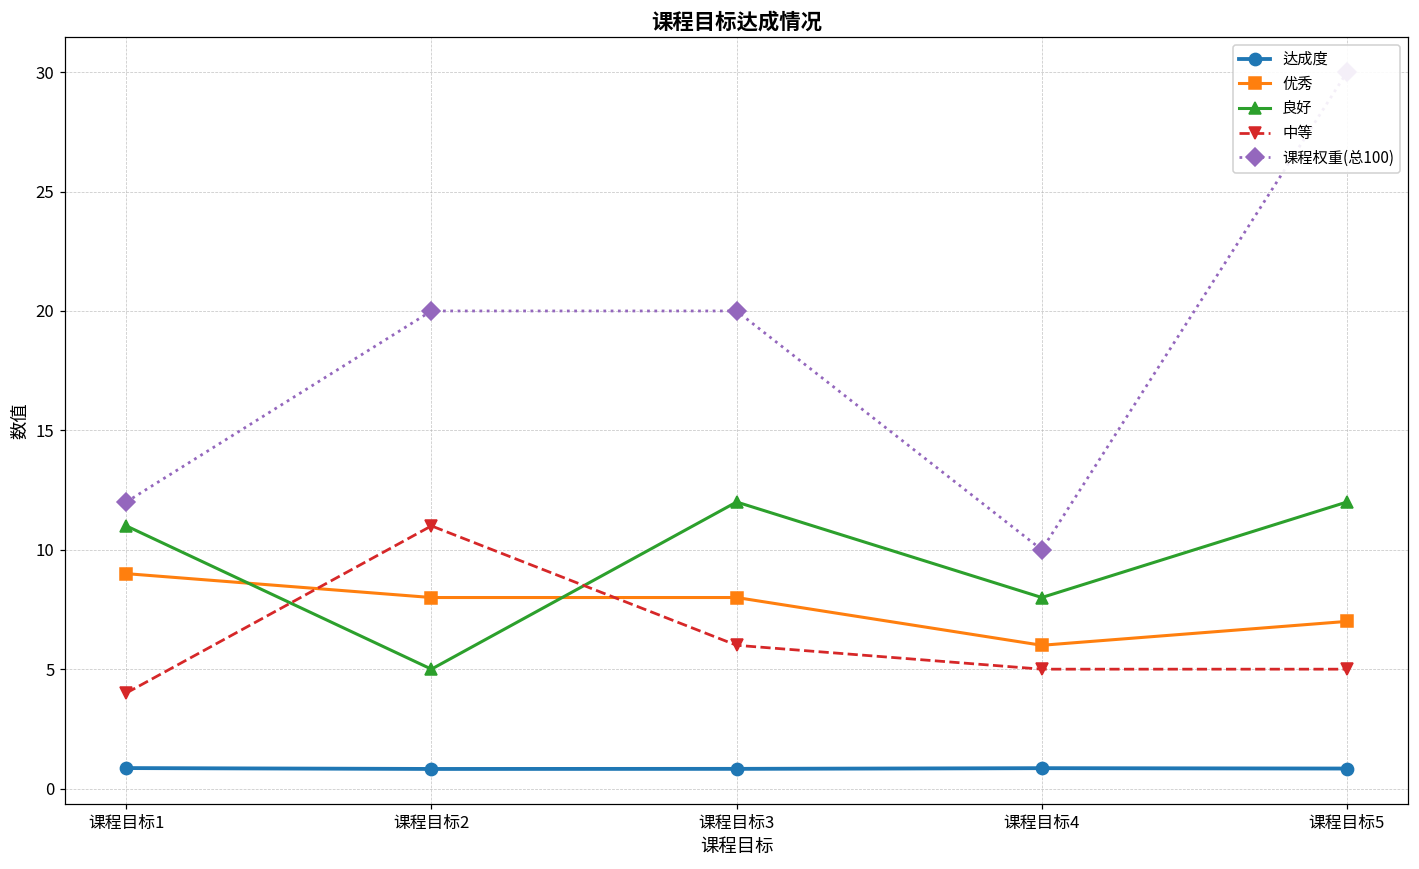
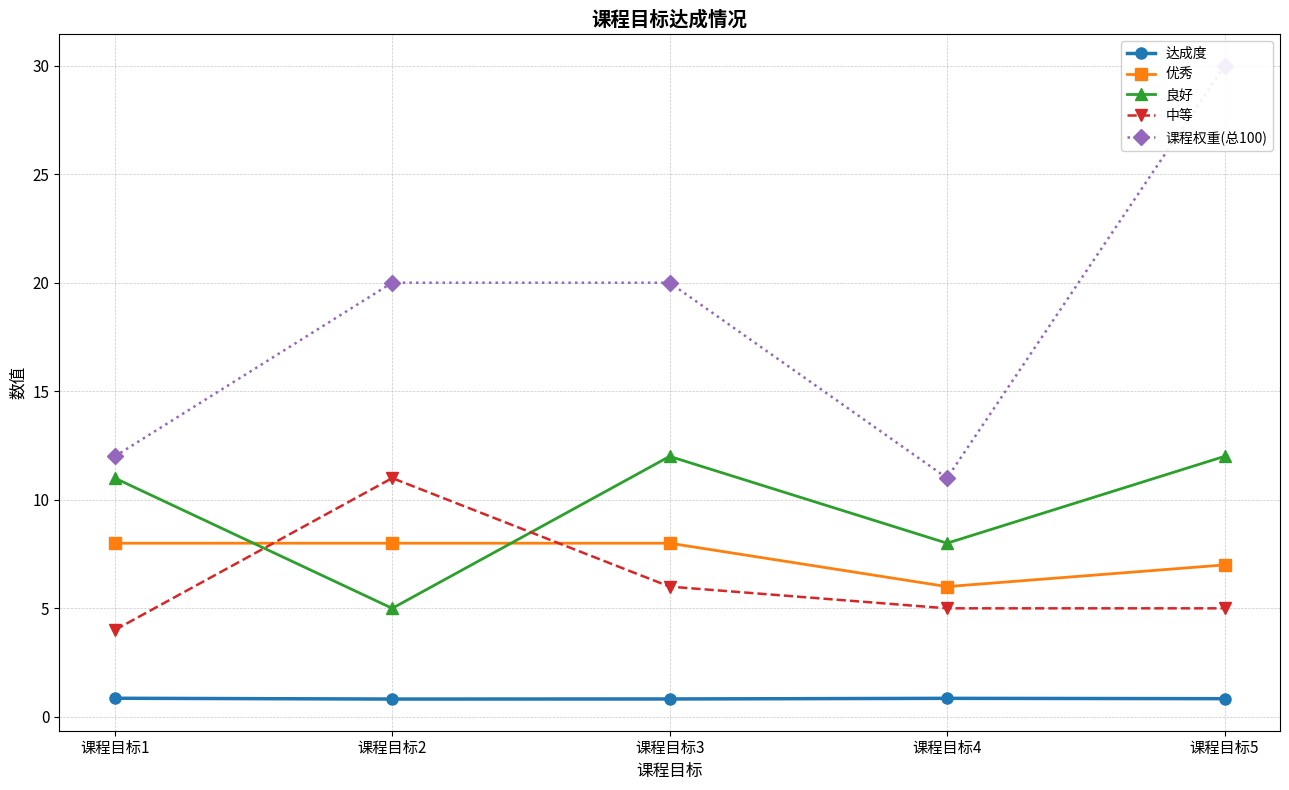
优秀, 课程目标1: 9 -> 8
课程权重(总100), 课程目标4: 10 -> 11
